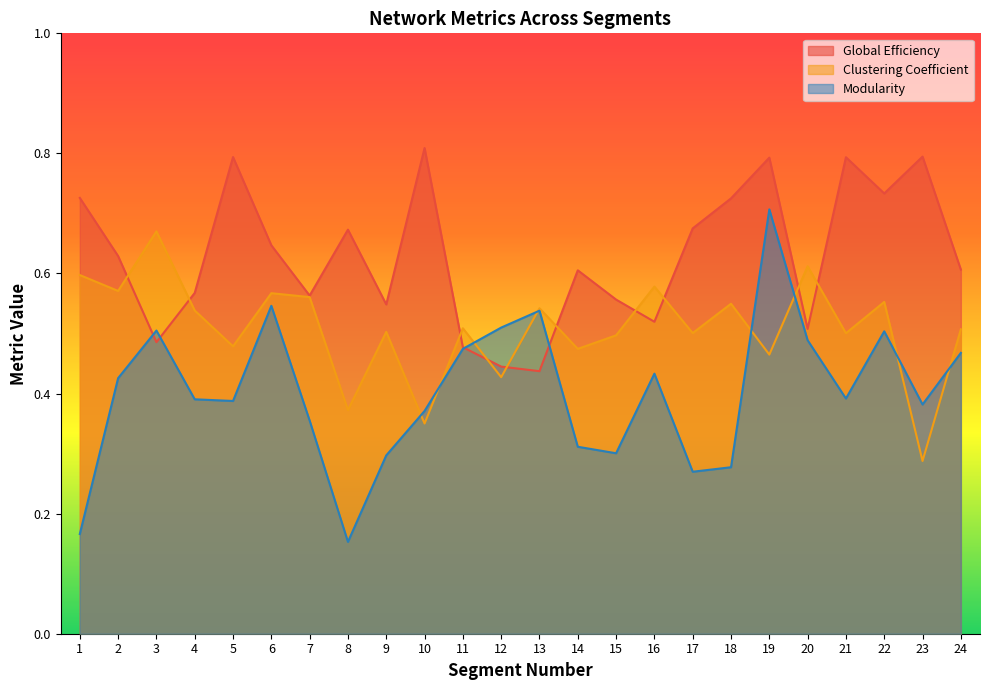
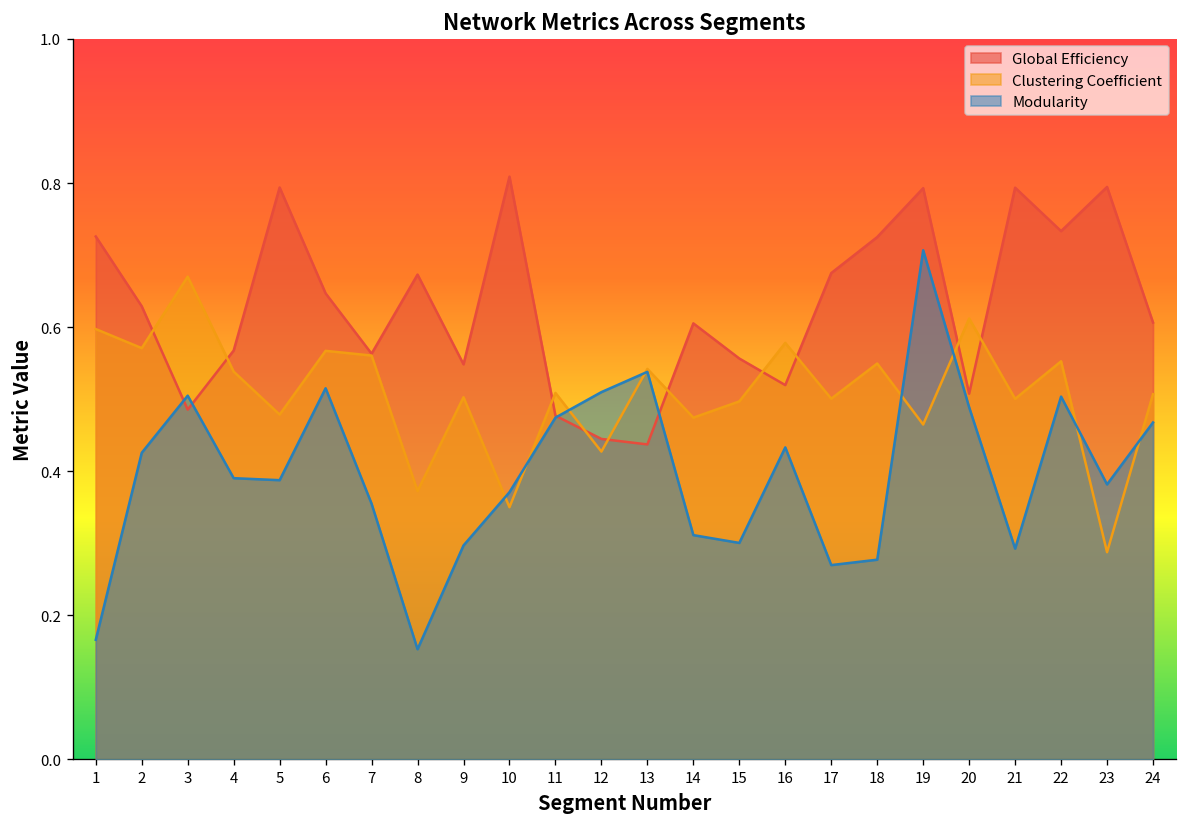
Modularity, 6: 0.55 -> 0.52
Modularity, 21: 0.39 -> 0.29
